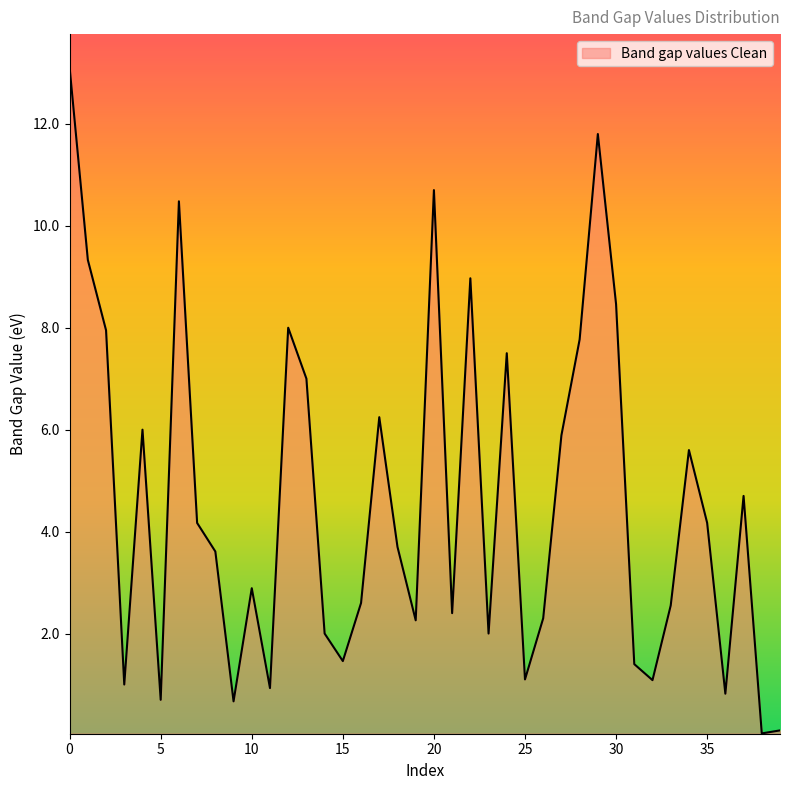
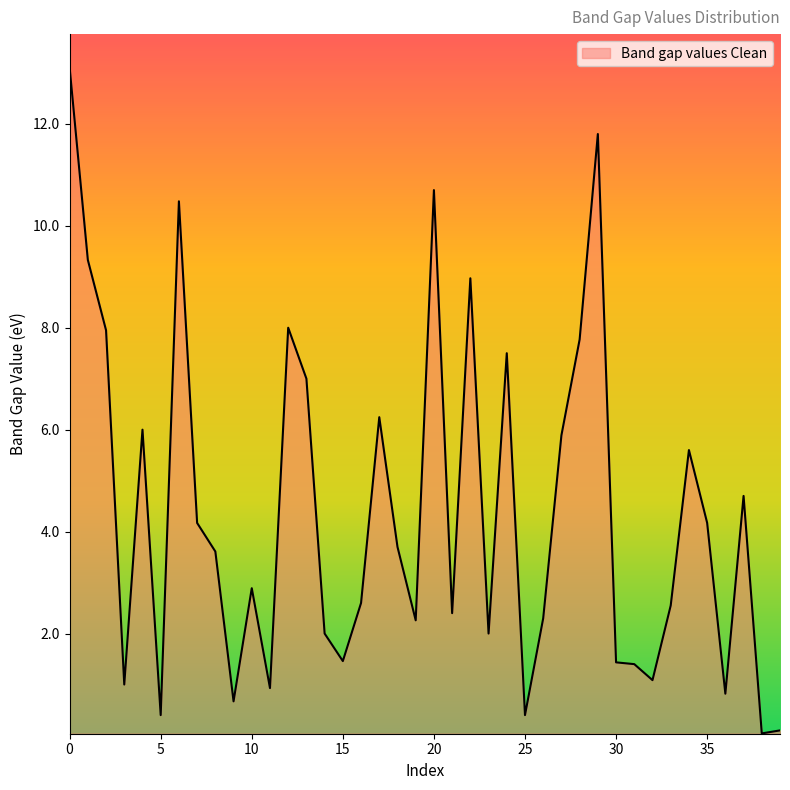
5: 0.7 -> 0.4
25: 1.1 -> 0.4
30: 8.5 -> 1.4
